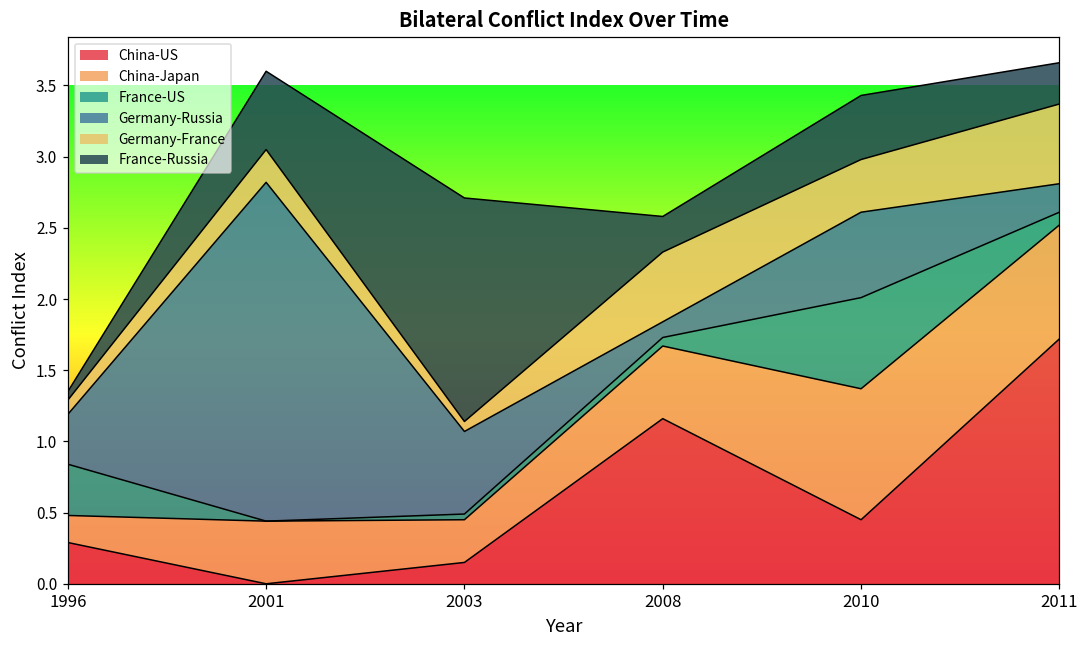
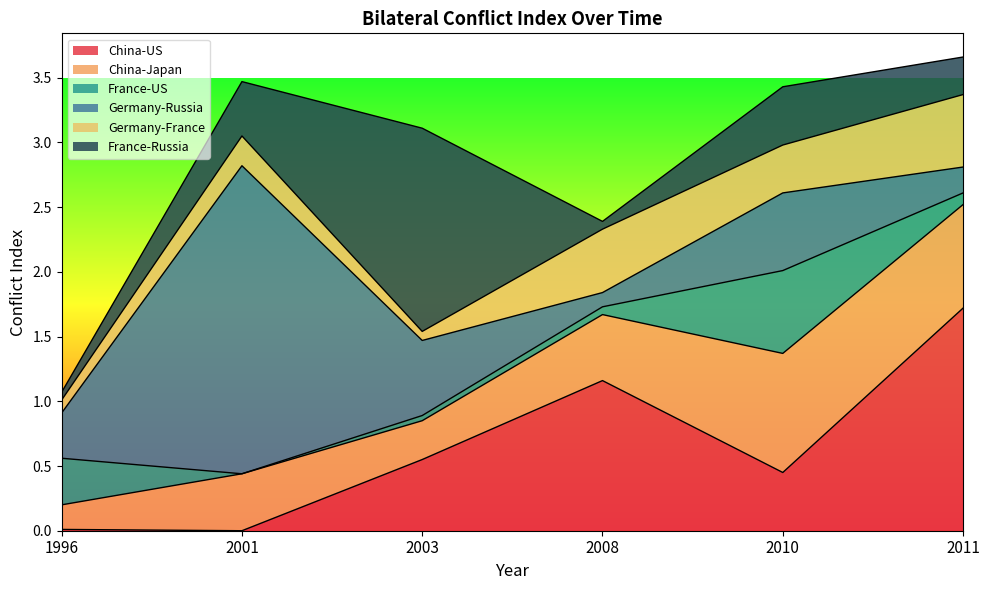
China-US, 1996: 0.29 -> 0.01
France-Russia, 2001: 0.55 -> 0.42
China-US, 2003: 0.15 -> 0.55
France-Russia, 2008: 0.25 -> 0.06
